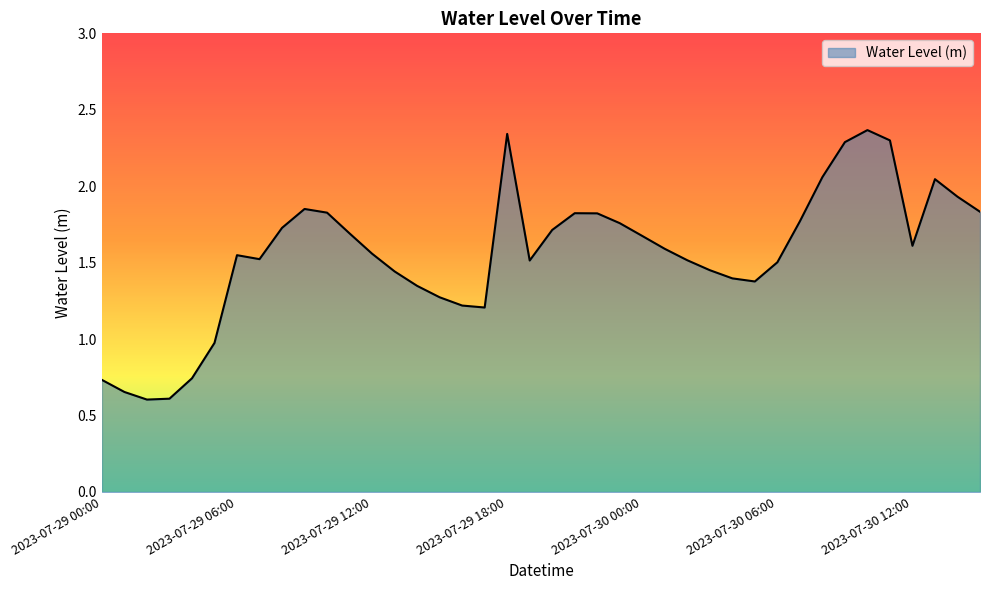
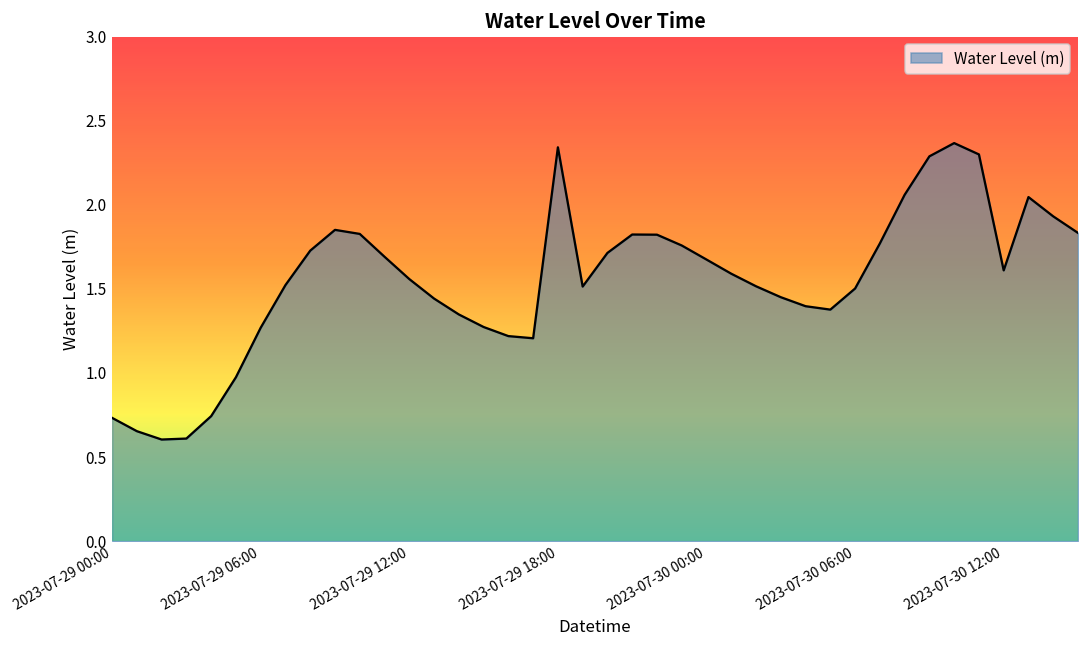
2023-07-29 06:00: 1.55 -> 1.27
